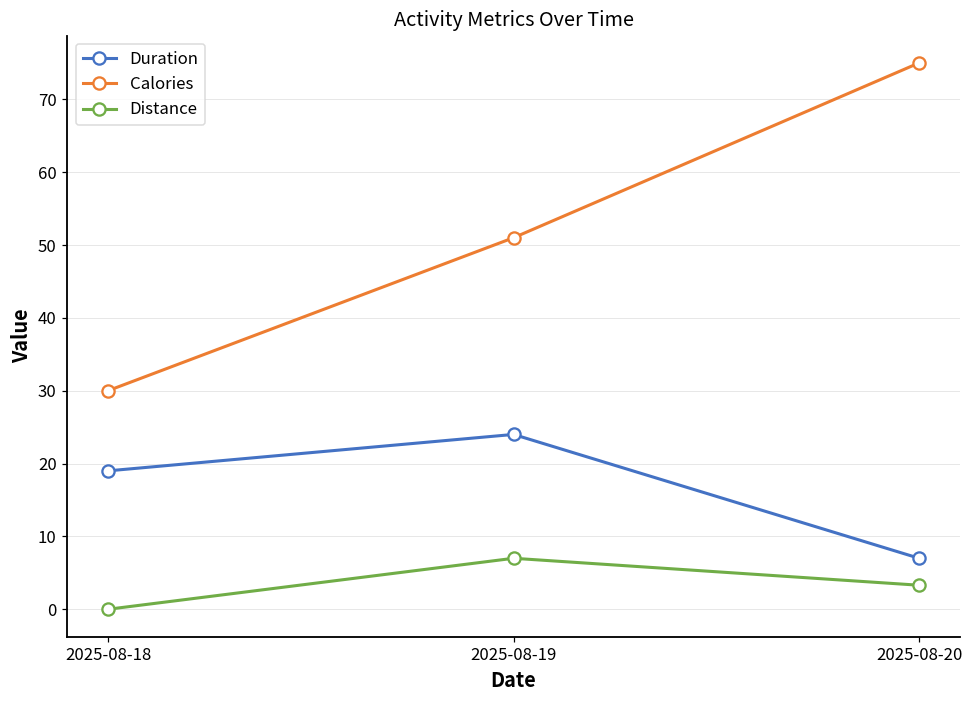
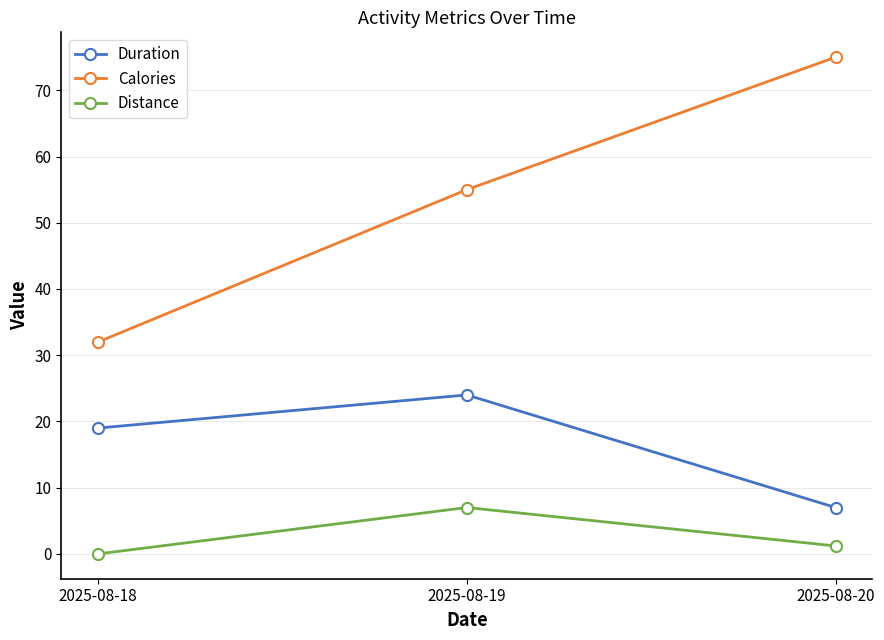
Calories, 2025-08-18: 30 -> 32
Calories, 2025-08-19: 51 -> 55
Distance, 2025-08-20: 3 -> 1
